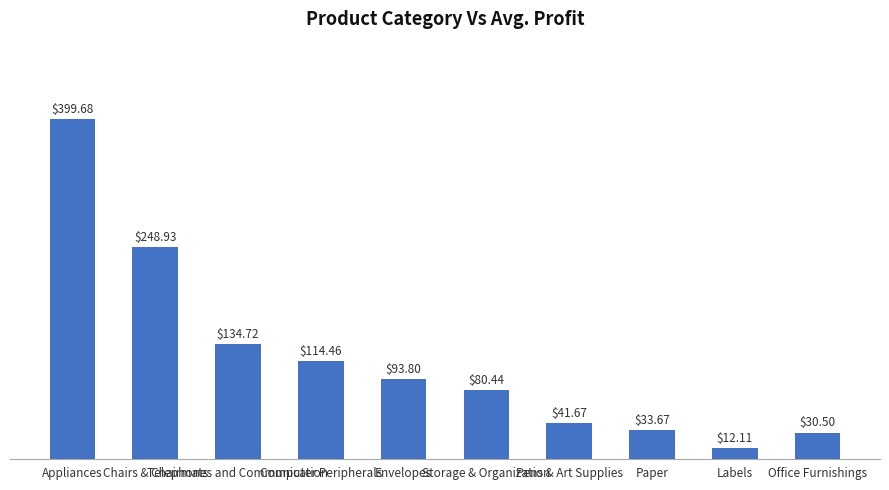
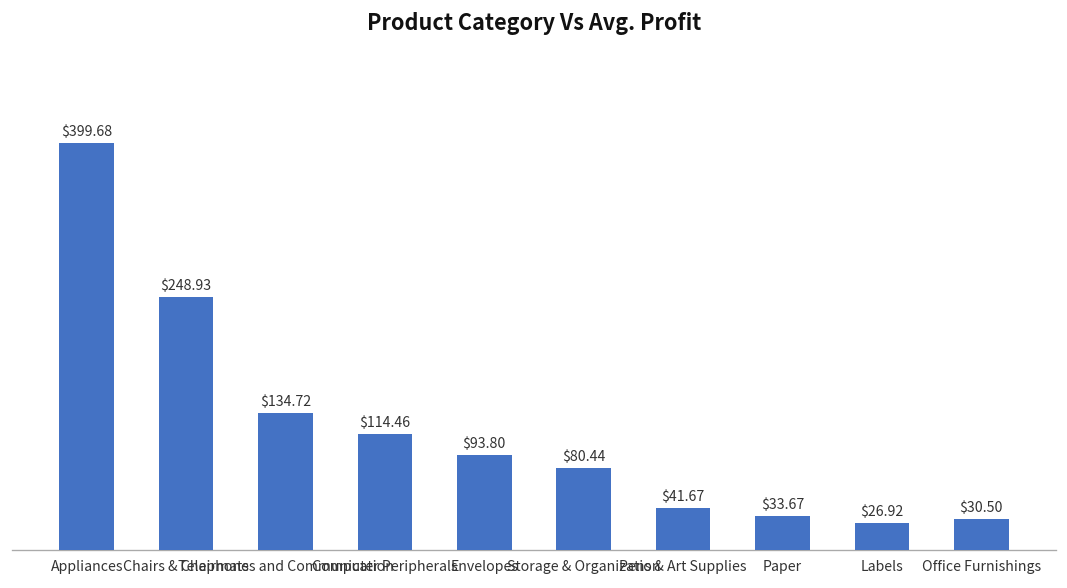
Labels: $12.11 -> $26.92
